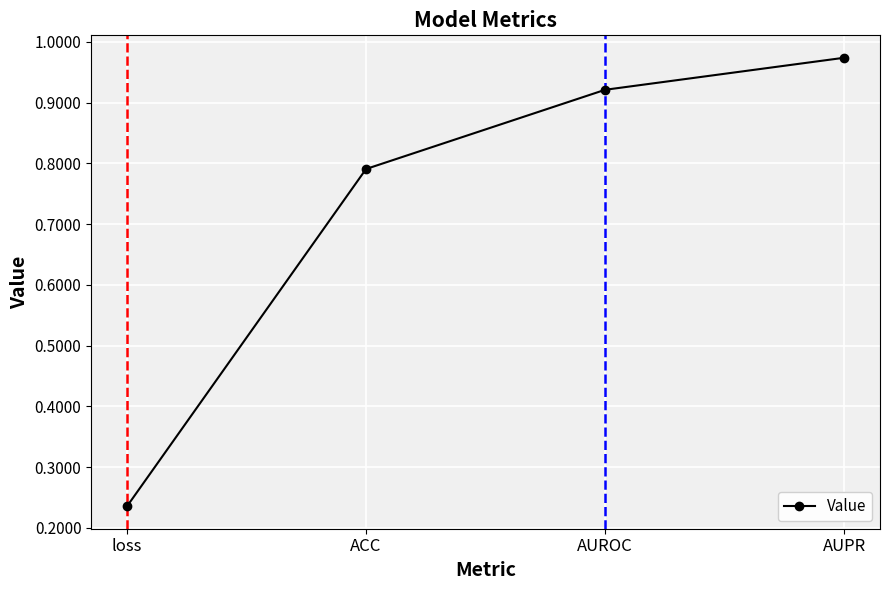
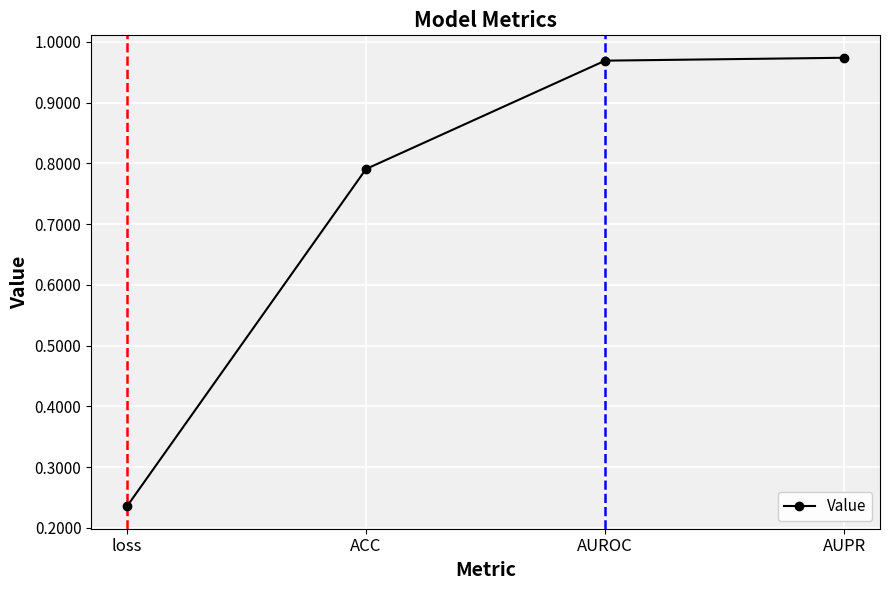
AUROC: 0.92 -> 0.97
